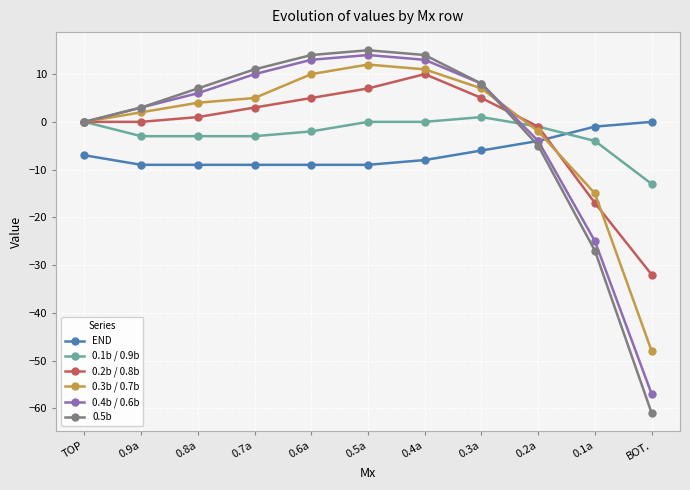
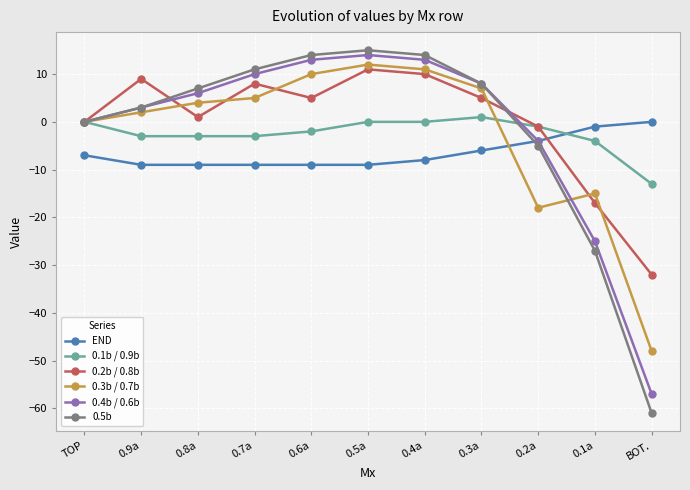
0.2b / 0.8b, 0.9a: 0 -> 9
0.2b / 0.8b, 0.7a: 3 -> 8
0.2b / 0.8b, 0.5a: 7 -> 11
0.3b / 0.7b, 0.2a: -2 -> -18
